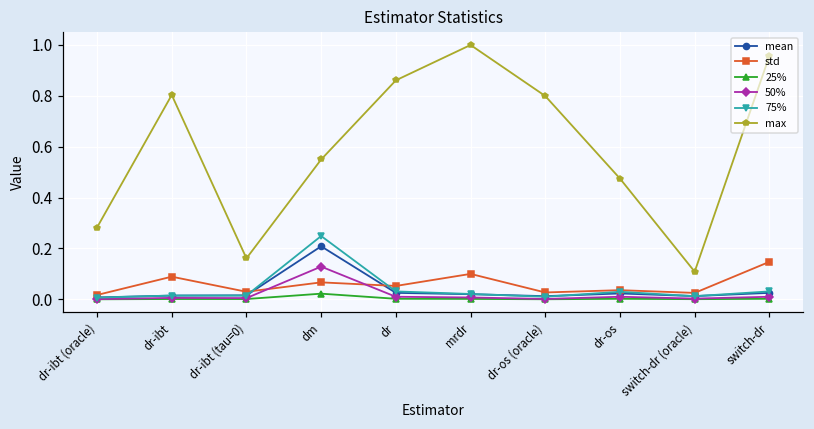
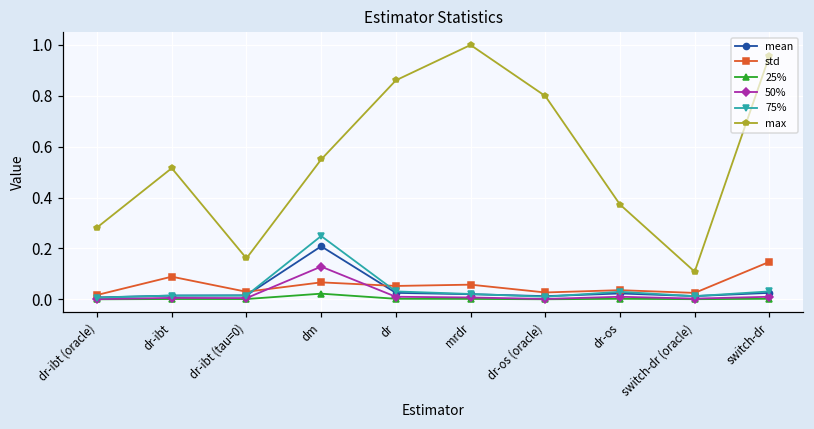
max, dr-ibt: 0.80 -> 0.52
std, mrdr: 0.10 -> 0.06
max, dr-os: 0.47 -> 0.37
